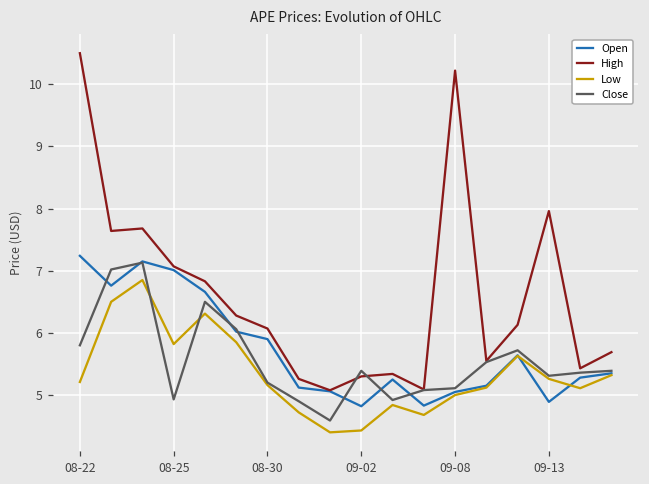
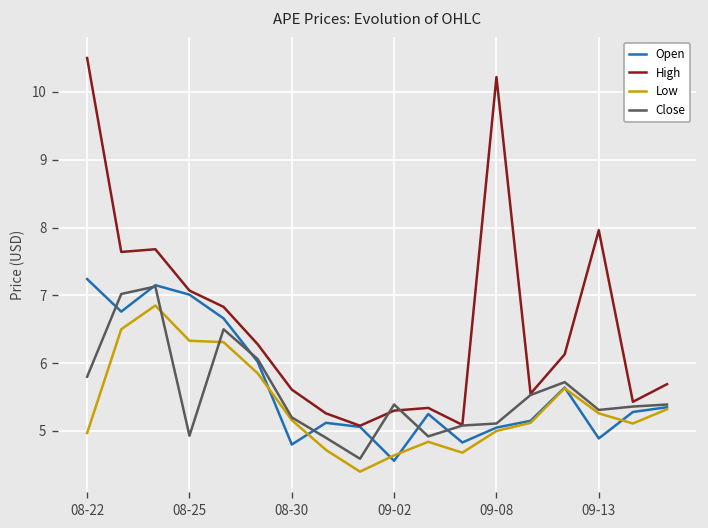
Low, 08-22: 5.2 -> 5.0
Low, 08-25: 5.8 -> 6.3
Open, 08-30: 5.9 -> 4.8
High, 08-30: 6.1 -> 5.6
Open, 09-02: 4.8 -> 4.6
Low, 09-02: 4.4 -> 4.6
